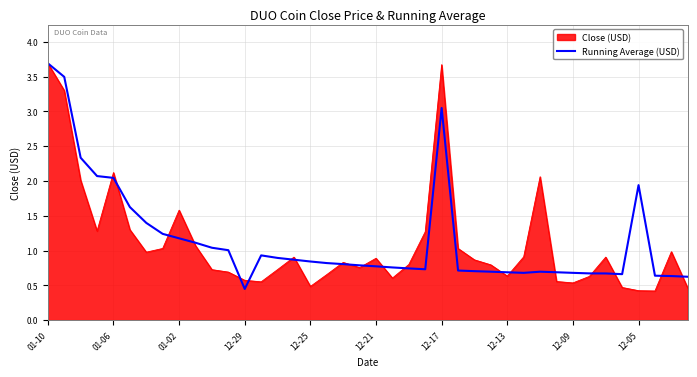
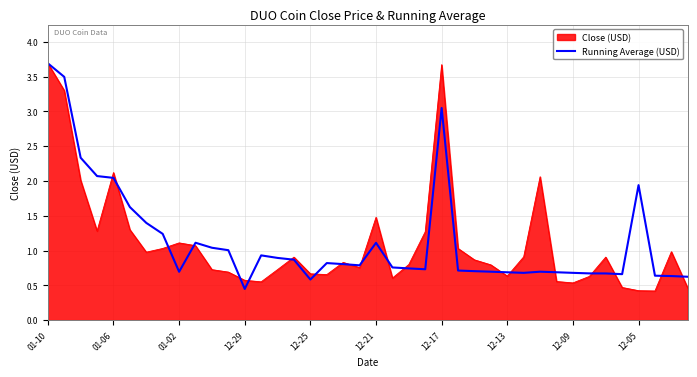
Close (USD), 01-02: 1.6 -> 1.1
Running Average (USD), 01-02: 1.2 -> 0.7
Close (USD), 12-25: 0.5 -> 0.7
Running Average (USD), 12-25: 0.8 -> 0.6
Close (USD), 12-21: 0.9 -> 1.5
Running Average (USD), 12-21: 0.8 -> 1.1
